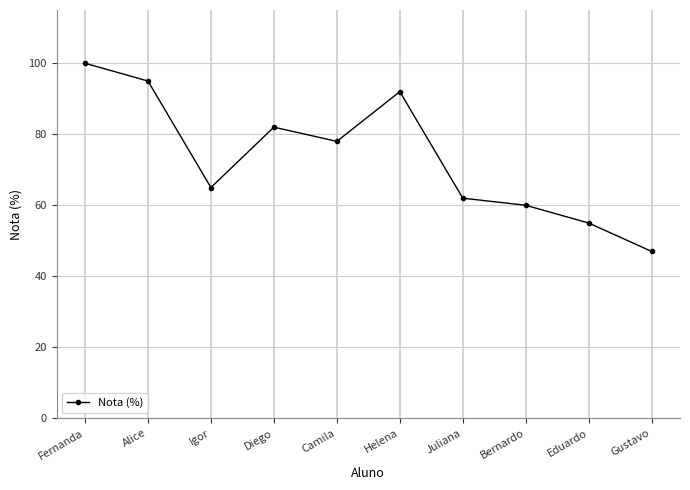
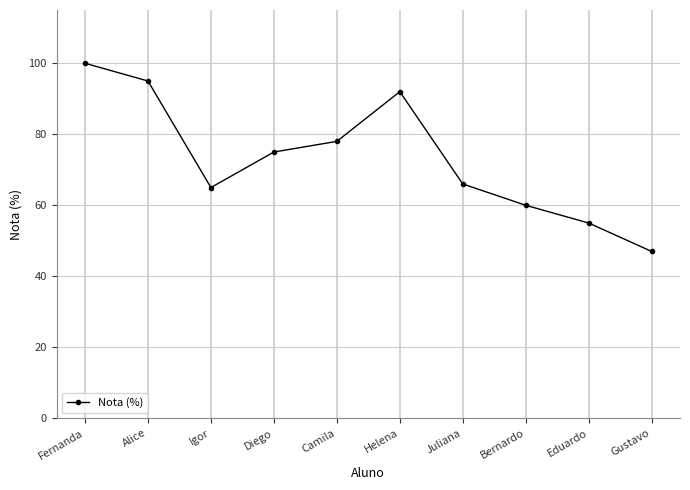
Diego: 82 -> 75
Juliana: 62 -> 66
